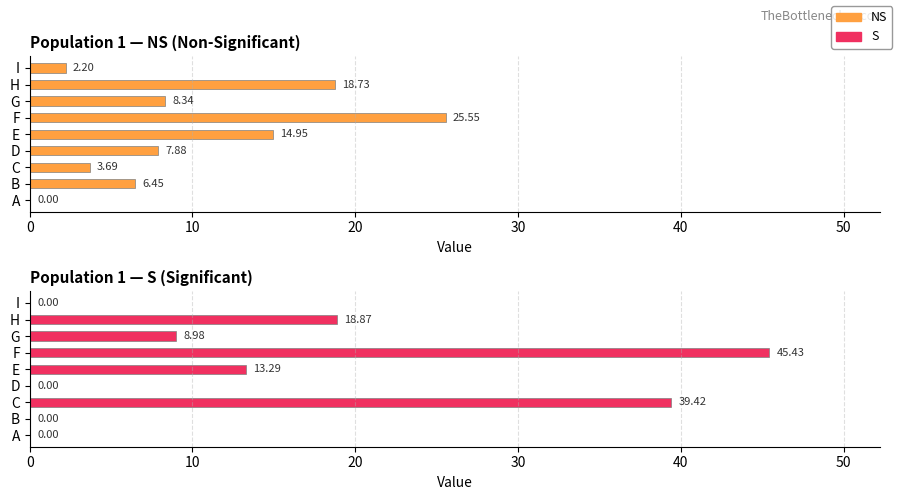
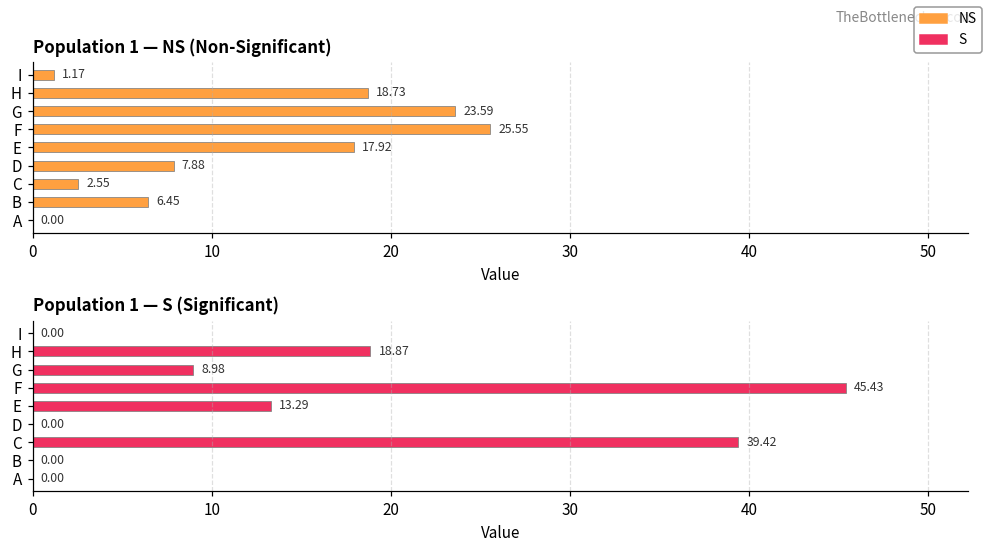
Population 1 — NS (Non-Significant), I: 2.20 -> 1.17
Population 1 — NS (Non-Significant), G: 8.34 -> 23.59
Population 1 — NS (Non-Significant), E: 14.95 -> 17.92
Population 1 — NS (Non-Significant), C: 3.69 -> 2.55
